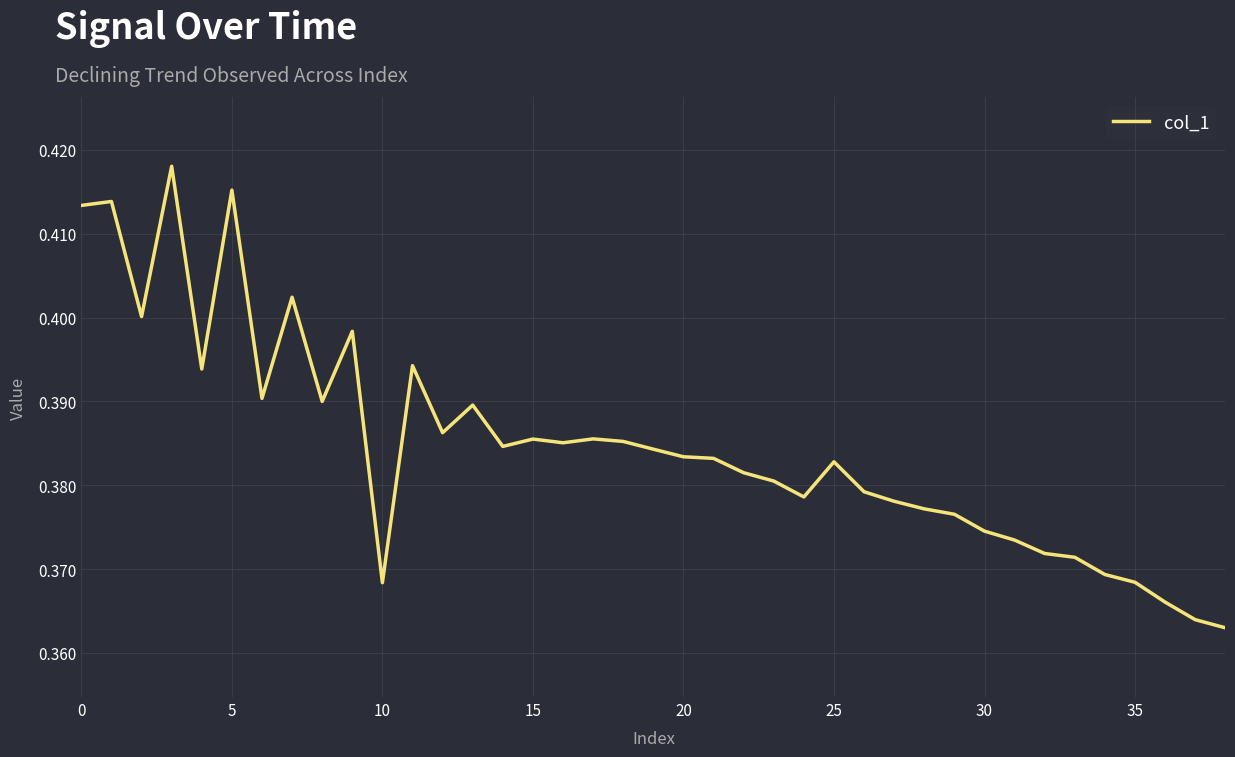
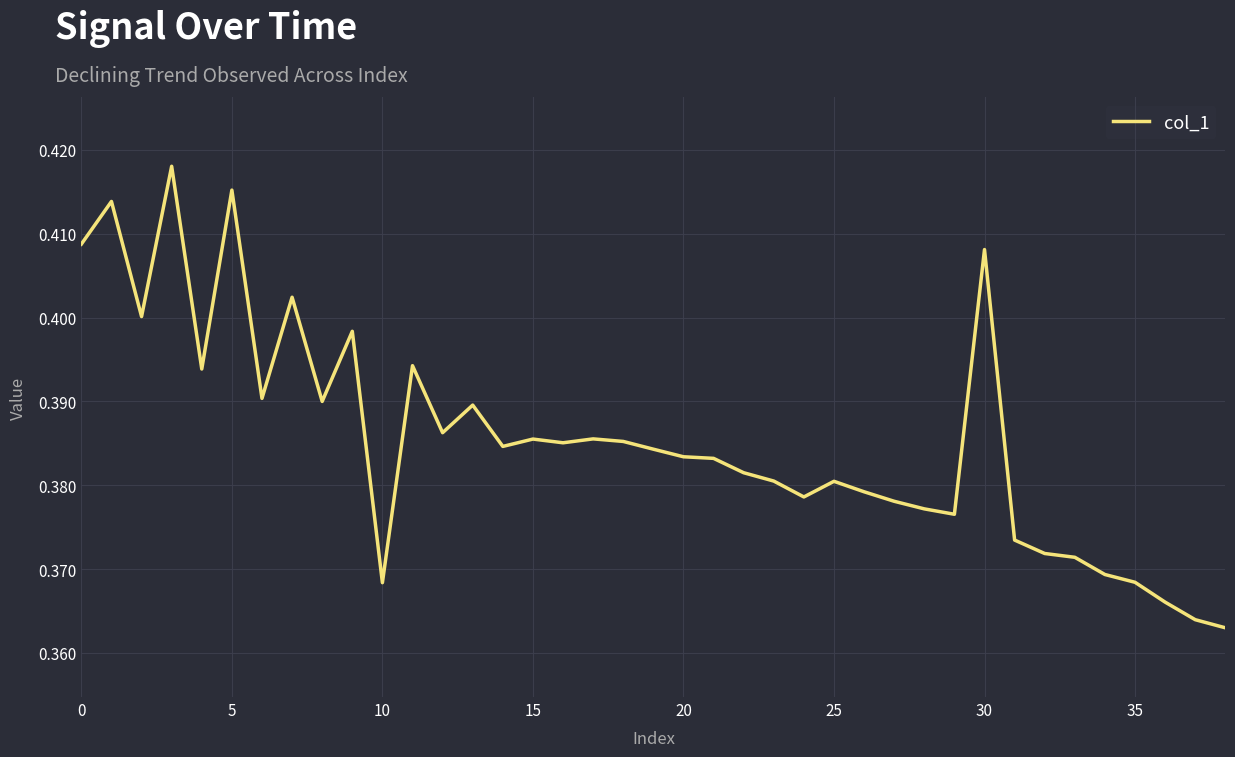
0: 0.413 -> 0.409
25: 0.383 -> 0.380
30: 0.375 -> 0.408
